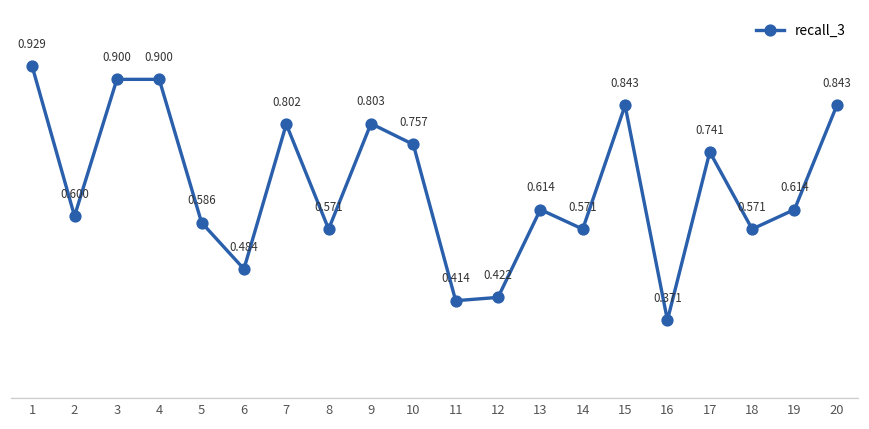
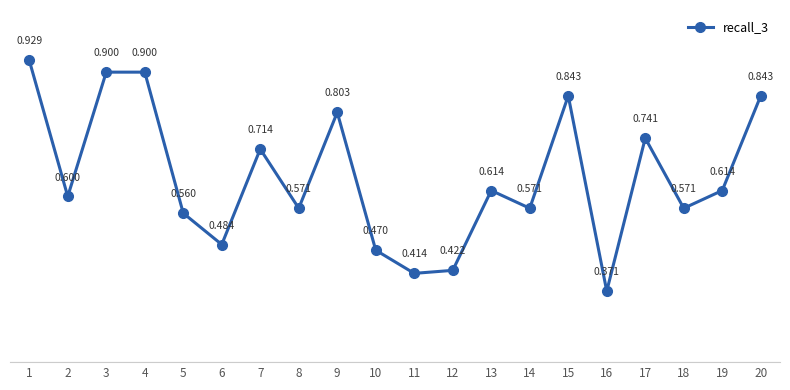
5: 0.586 -> 0.560
7: 0.802 -> 0.714
10: 0.757 -> 0.470
